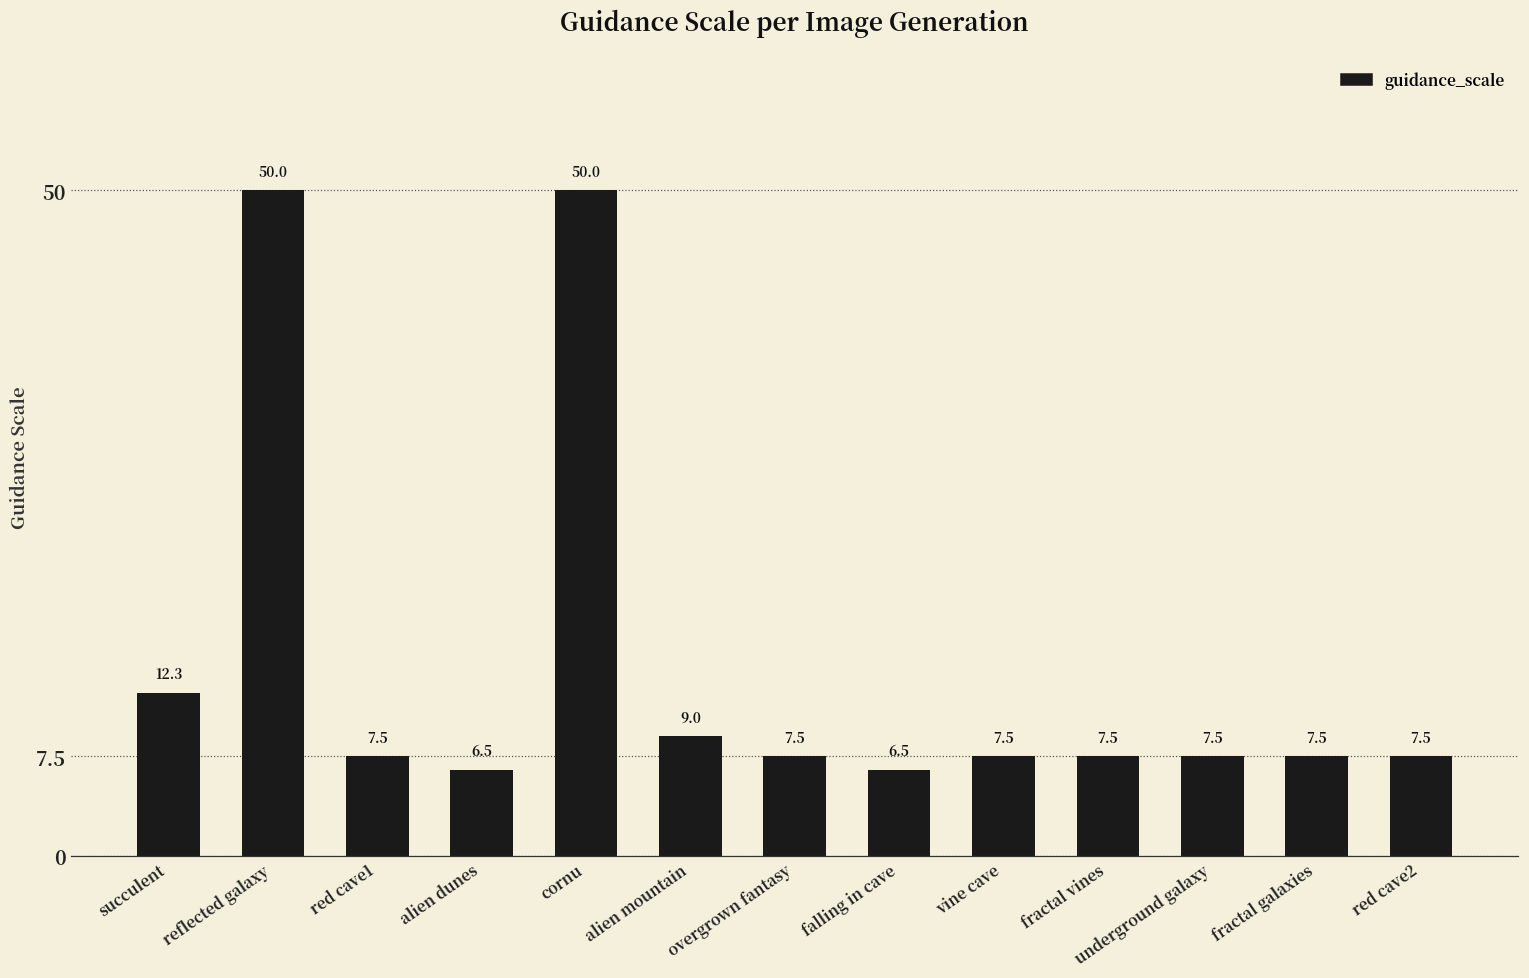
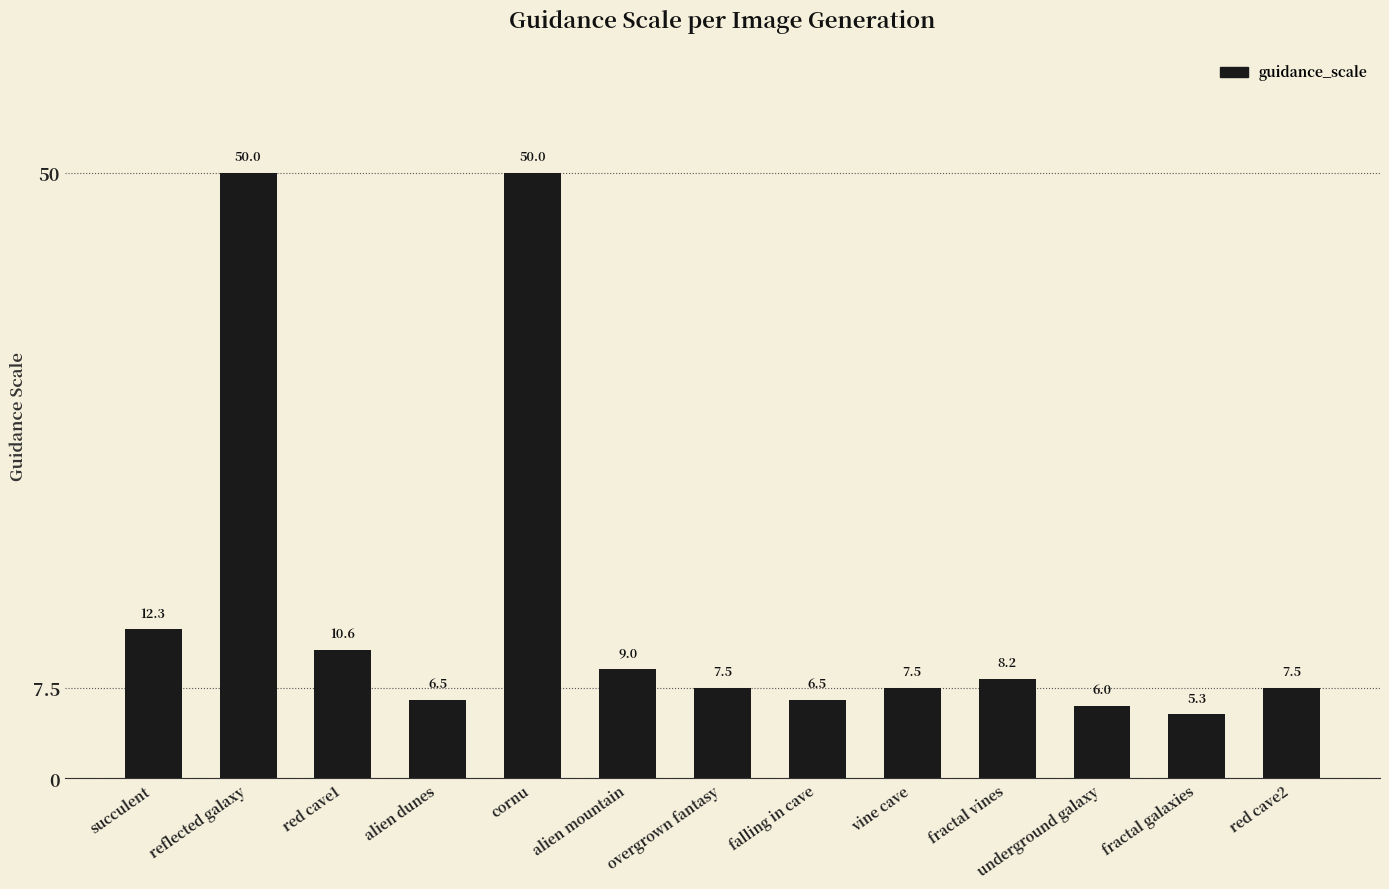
red cave1: 7.5 -> 10.6
fractal vines: 7.5 -> 8.2
underground galaxy: 7.5 -> 6.0
fractal galaxies: 7.5 -> 5.3
